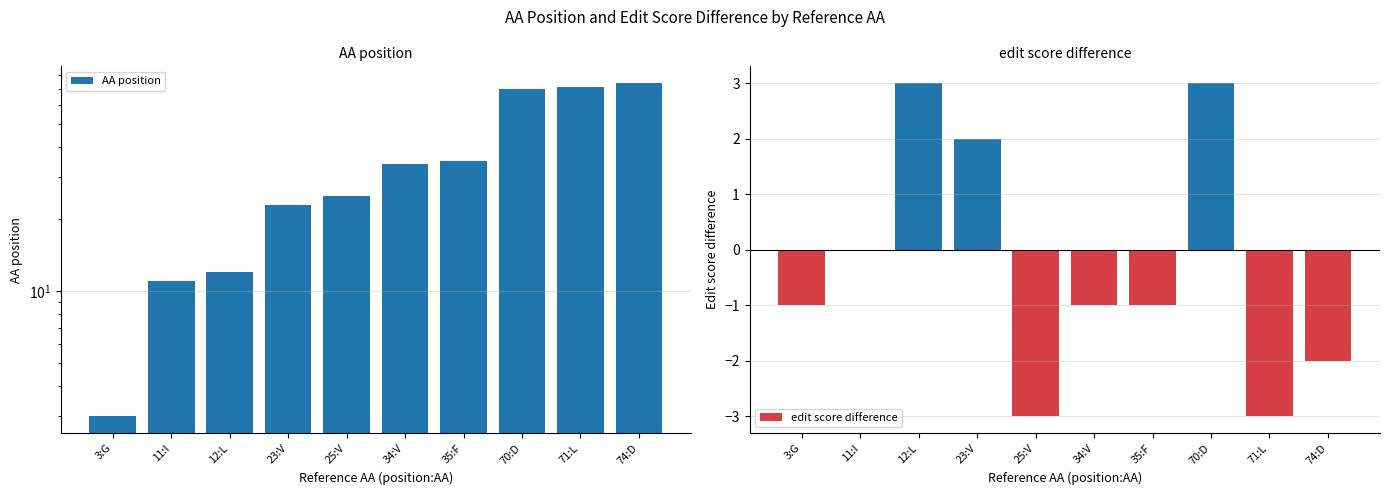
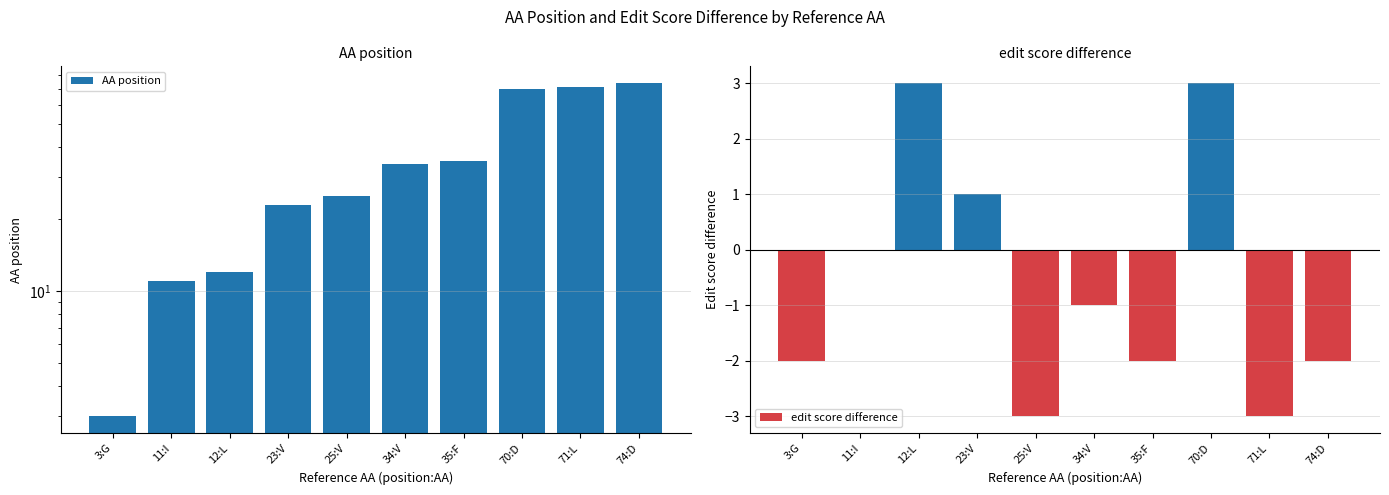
edit score difference, 3:G: -1 -> -2
edit score difference, 23:V: 2 -> 1
edit score difference, 35:F: -1 -> -2
